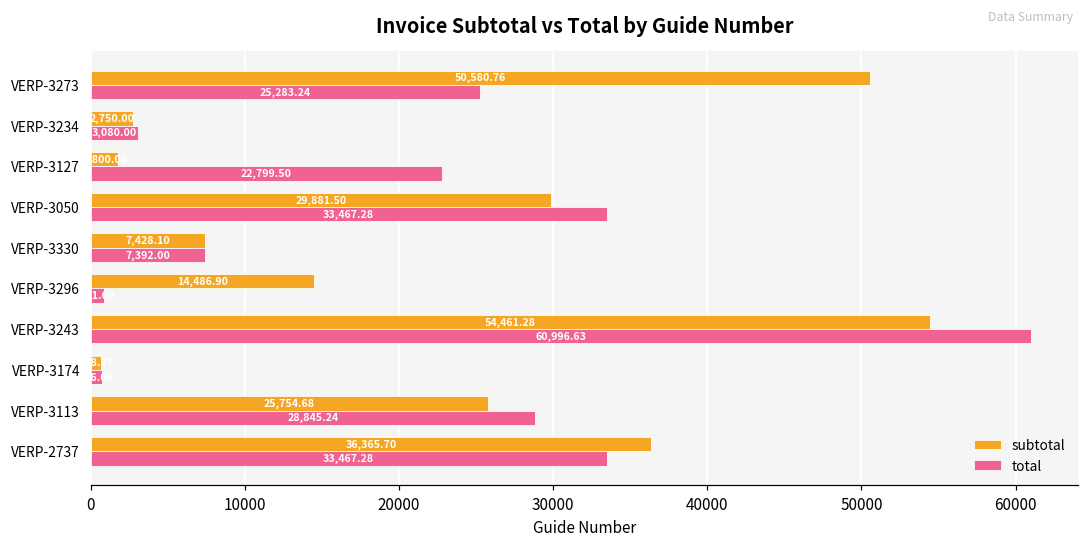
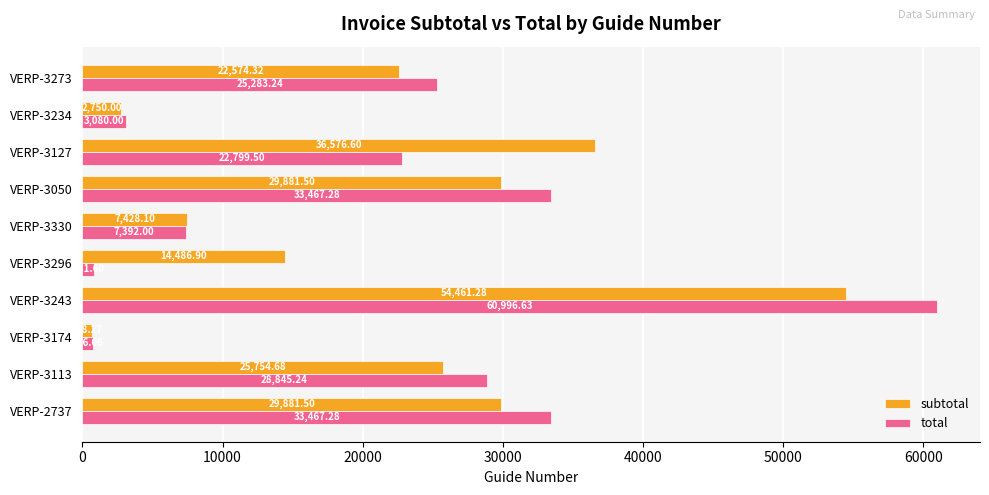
subtotal, VERP-3273: 50,580.76 -> 22,574.32
subtotal, VERP-3127: 1,800.00 -> 36,576.60
subtotal, VERP-2737: 36,365.70 -> 29,881.50
